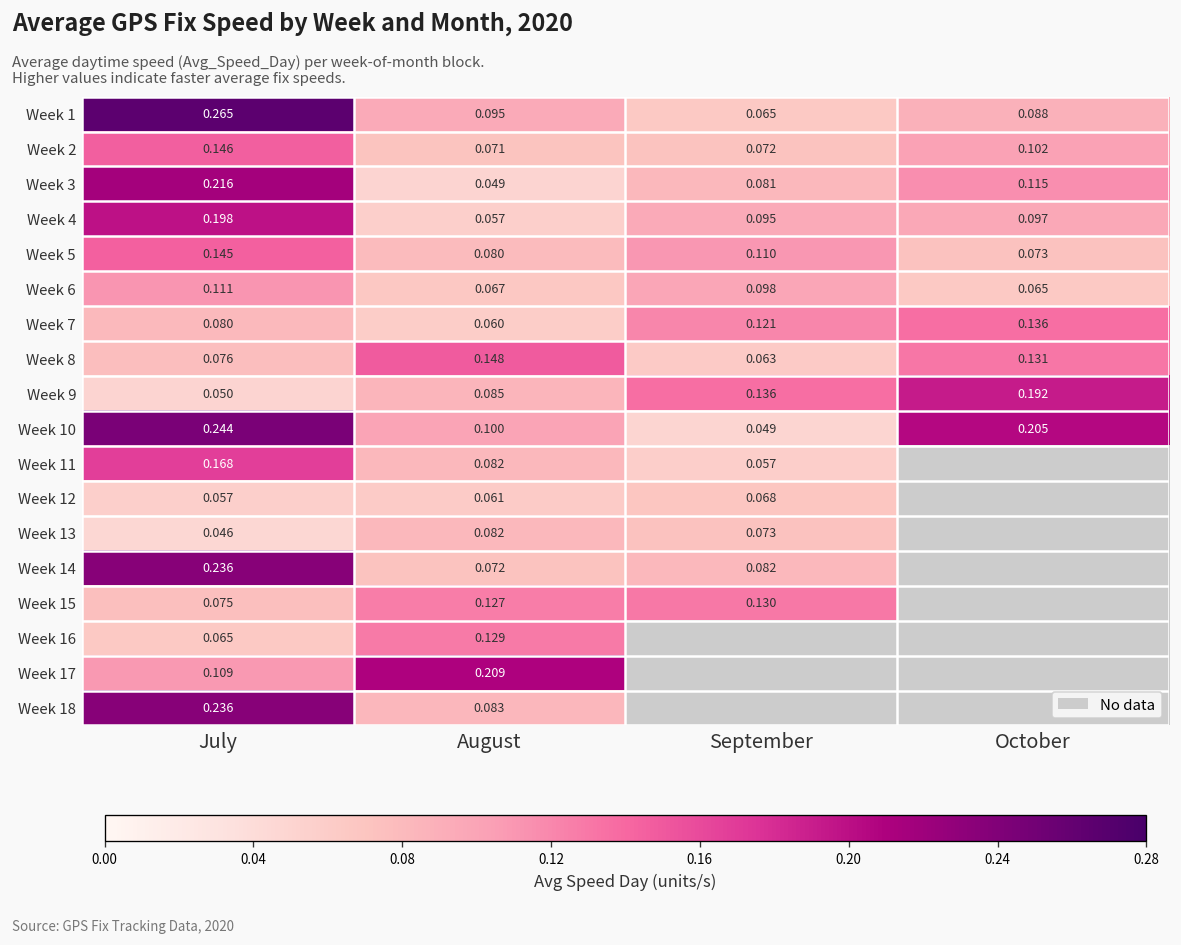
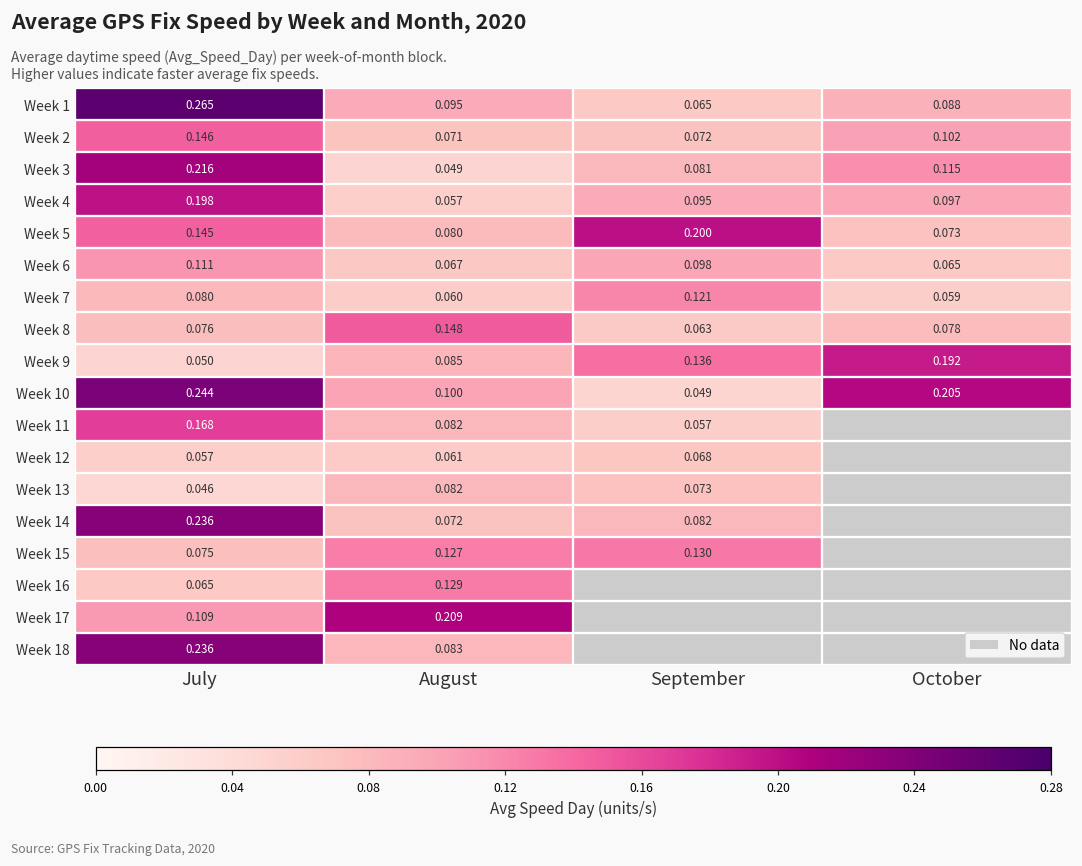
Week 5, September: 0.110 -> 0.200
Week 7, October: 0.136 -> 0.059
Week 8, October: 0.131 -> 0.078
